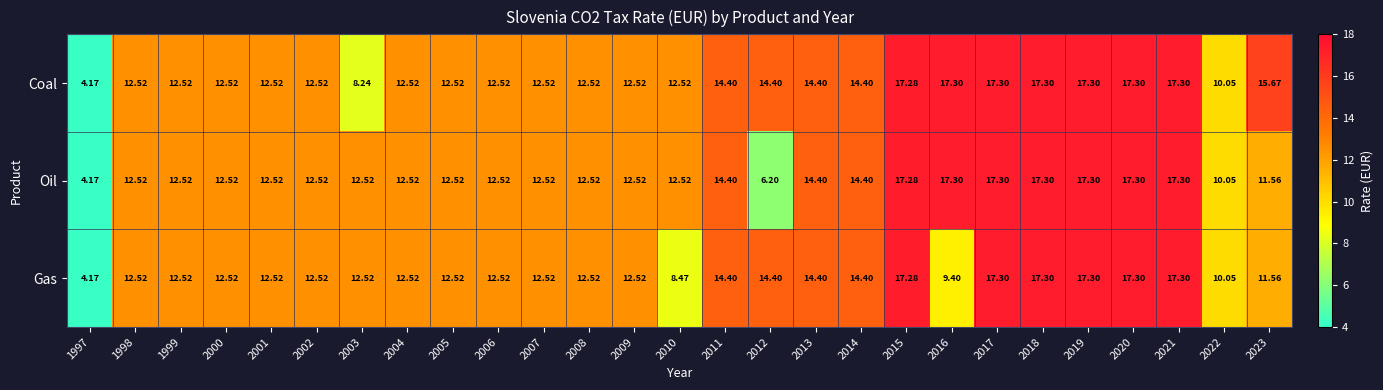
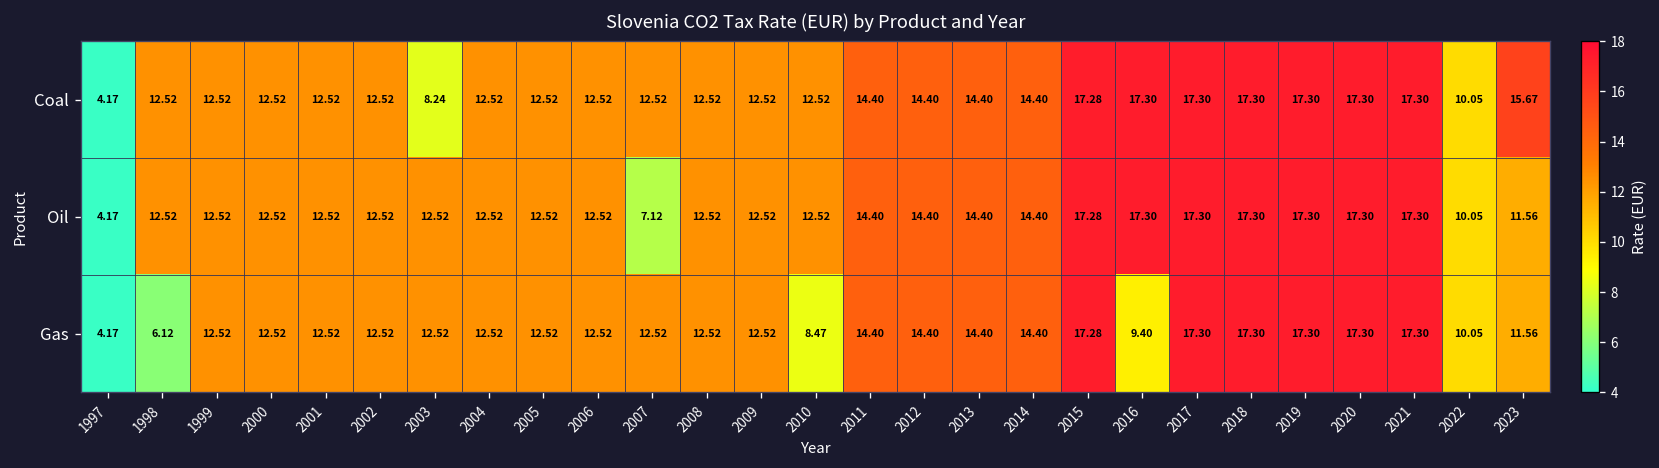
Oil, 2007: 12.52 -> 7.12
Oil, 2012: 6.20 -> 14.40
Gas, 1998: 12.52 -> 6.12
